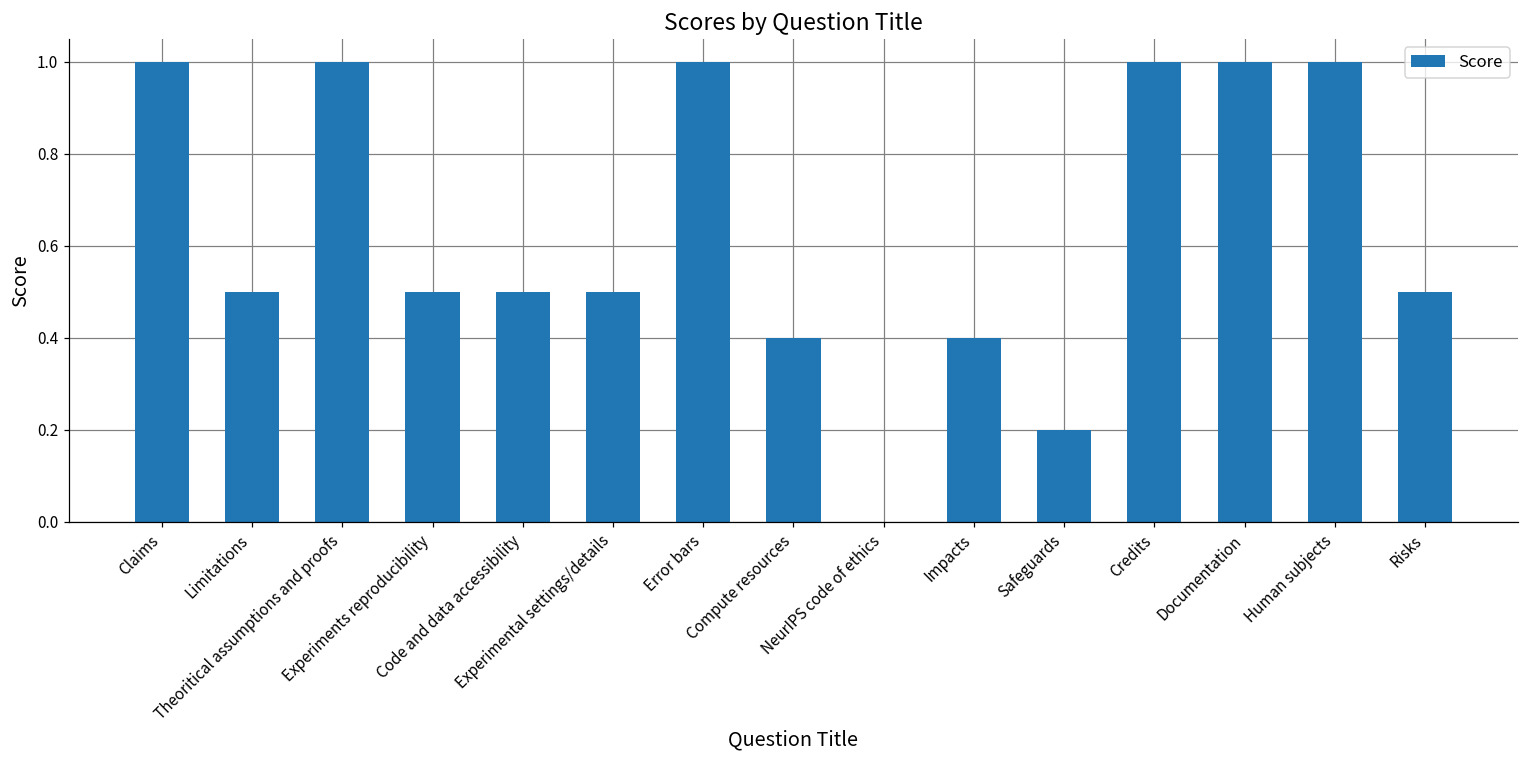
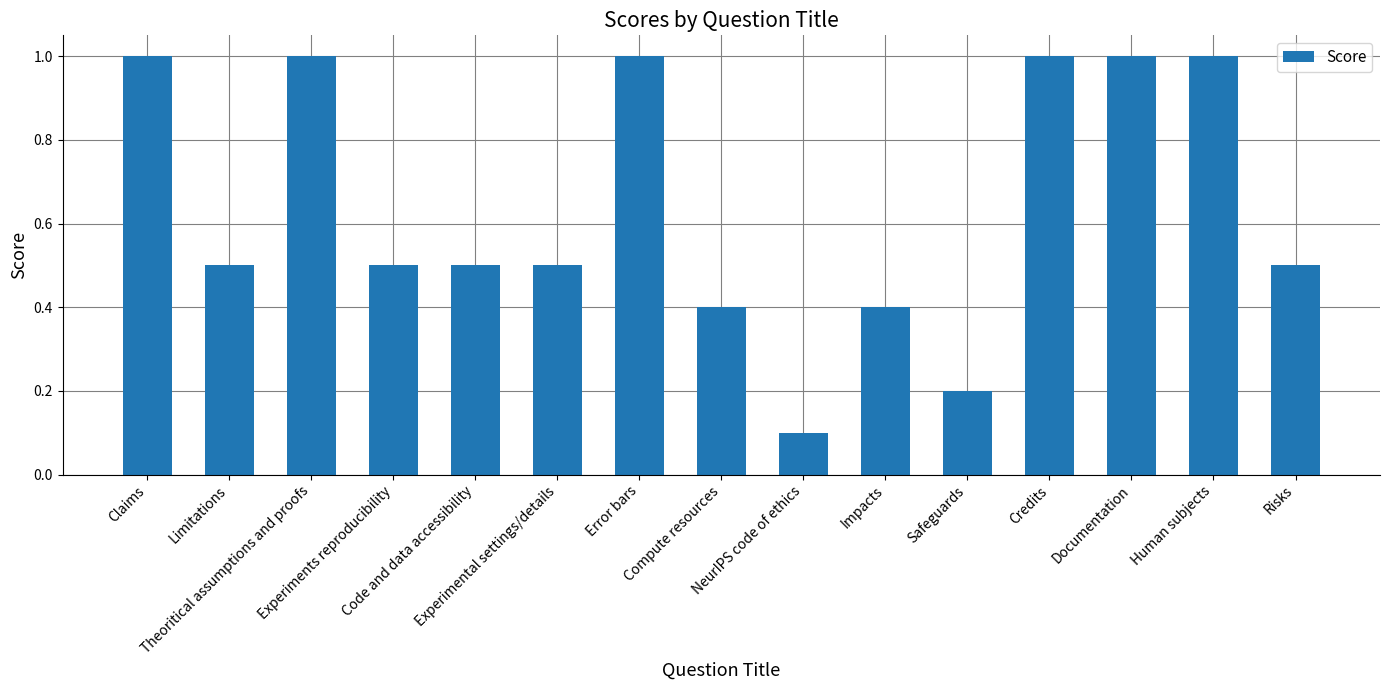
NeurIPS code of ethics: 0.0 -> 0.1
